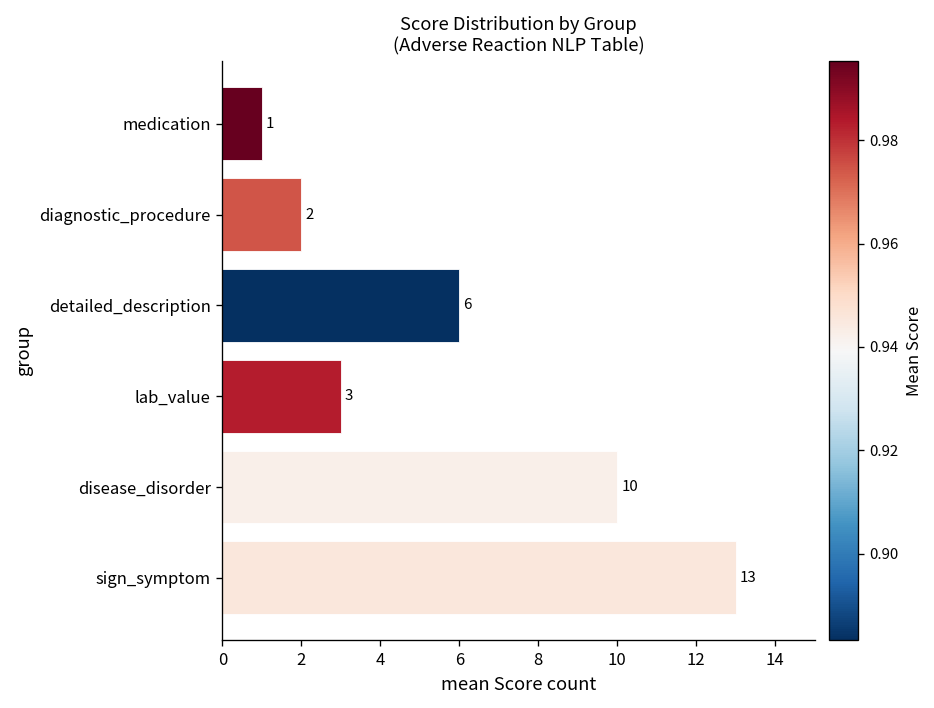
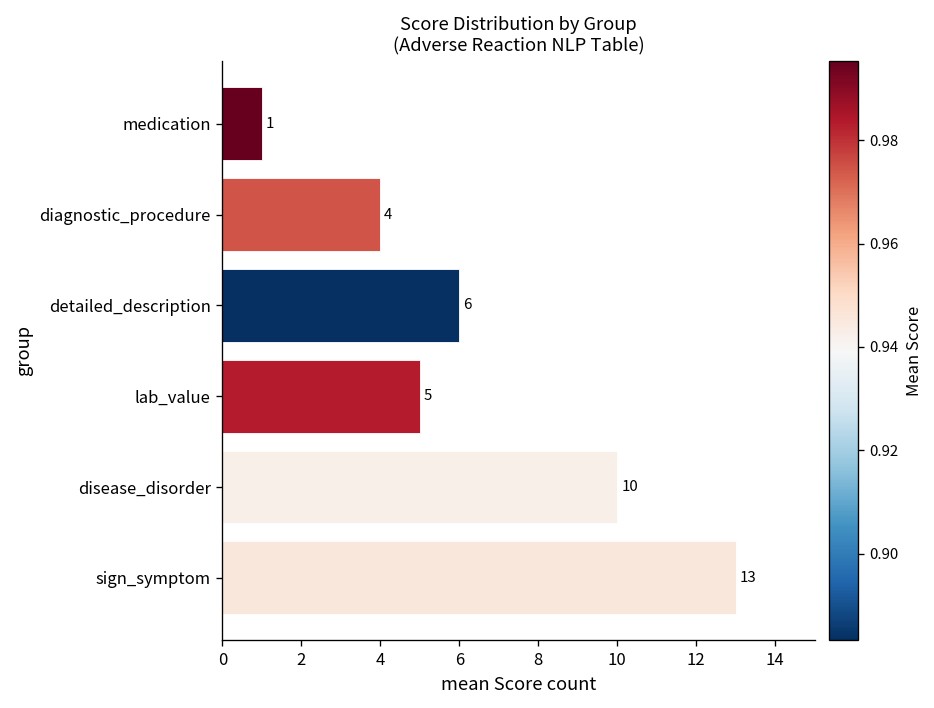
diagnostic_procedure: 2 -> 4
lab_value: 3 -> 5
